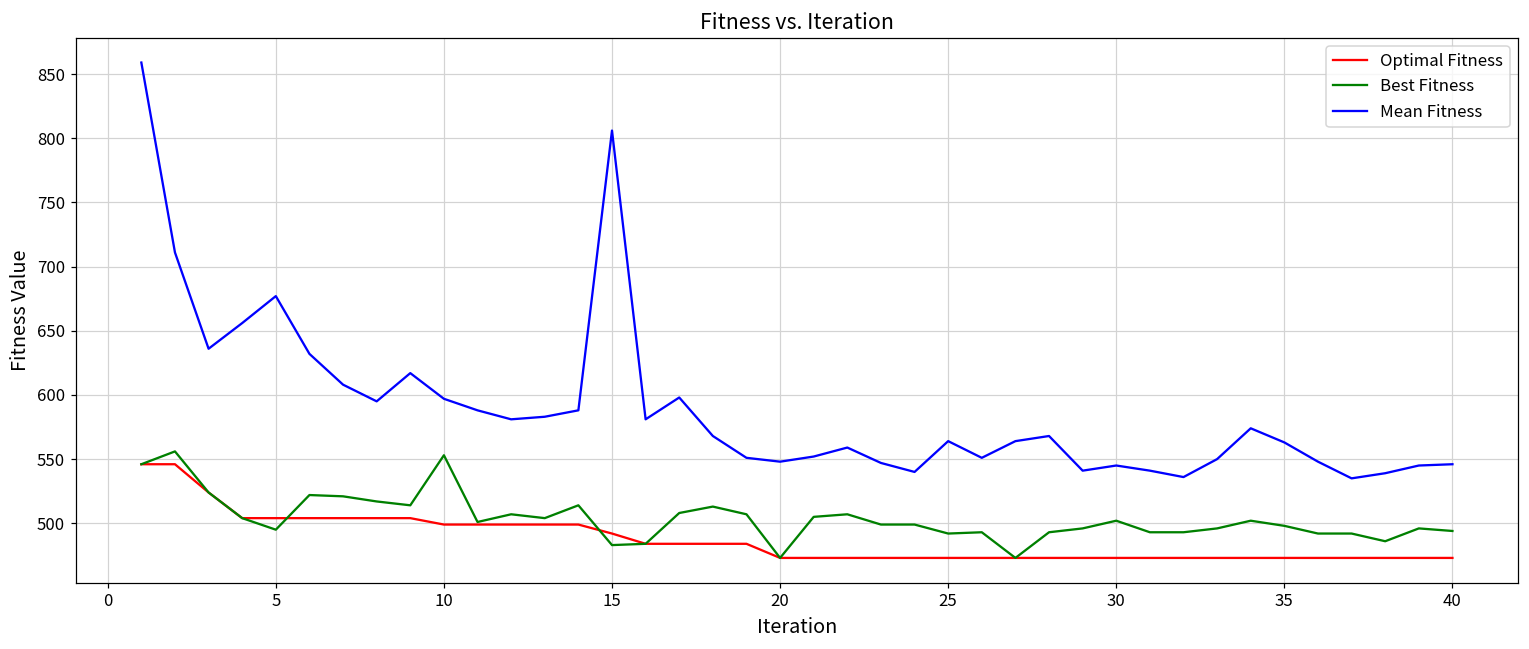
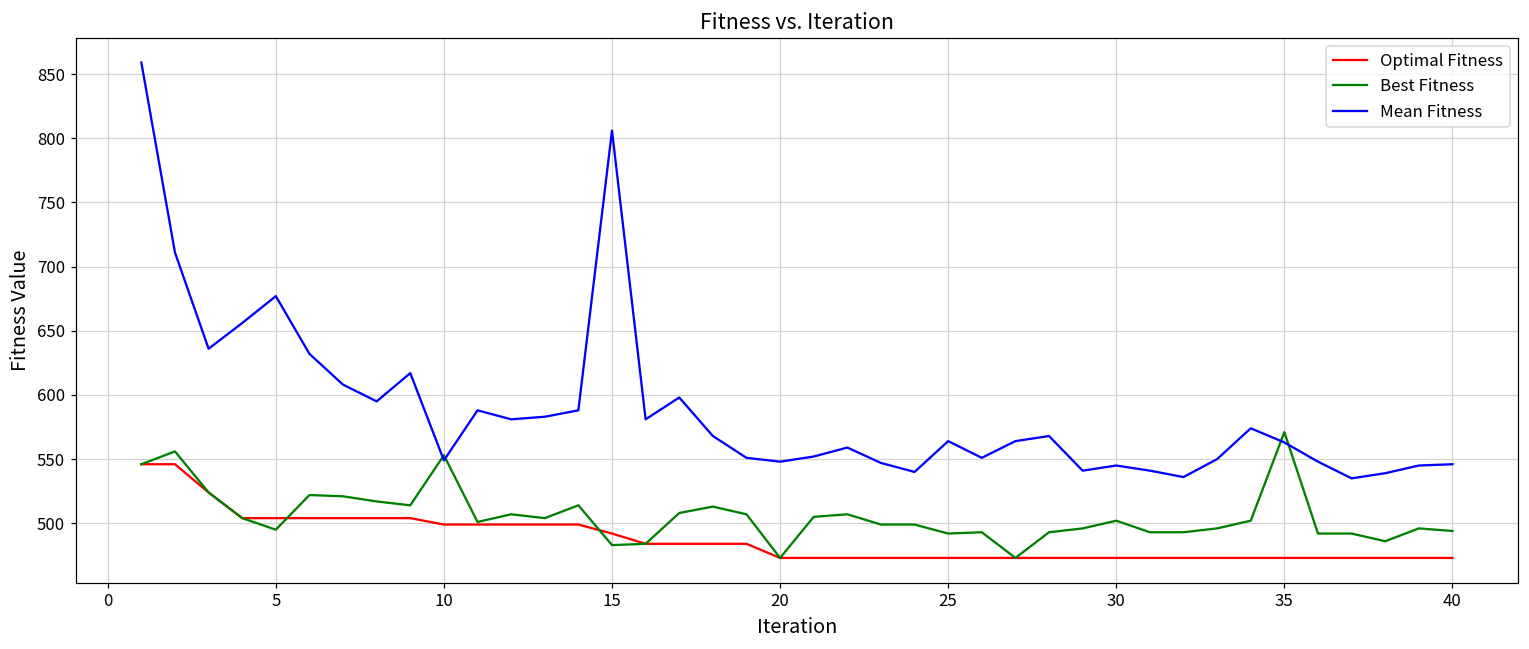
Mean Fitness, 10: 597 -> 549
Best Fitness, 35: 498 -> 571
